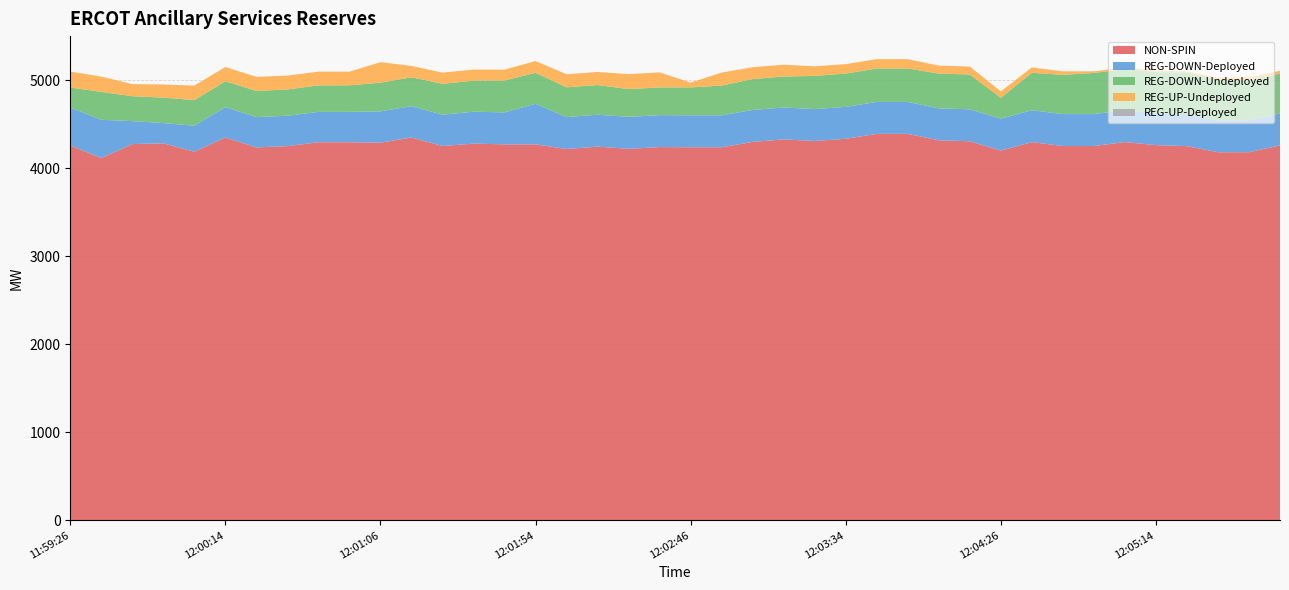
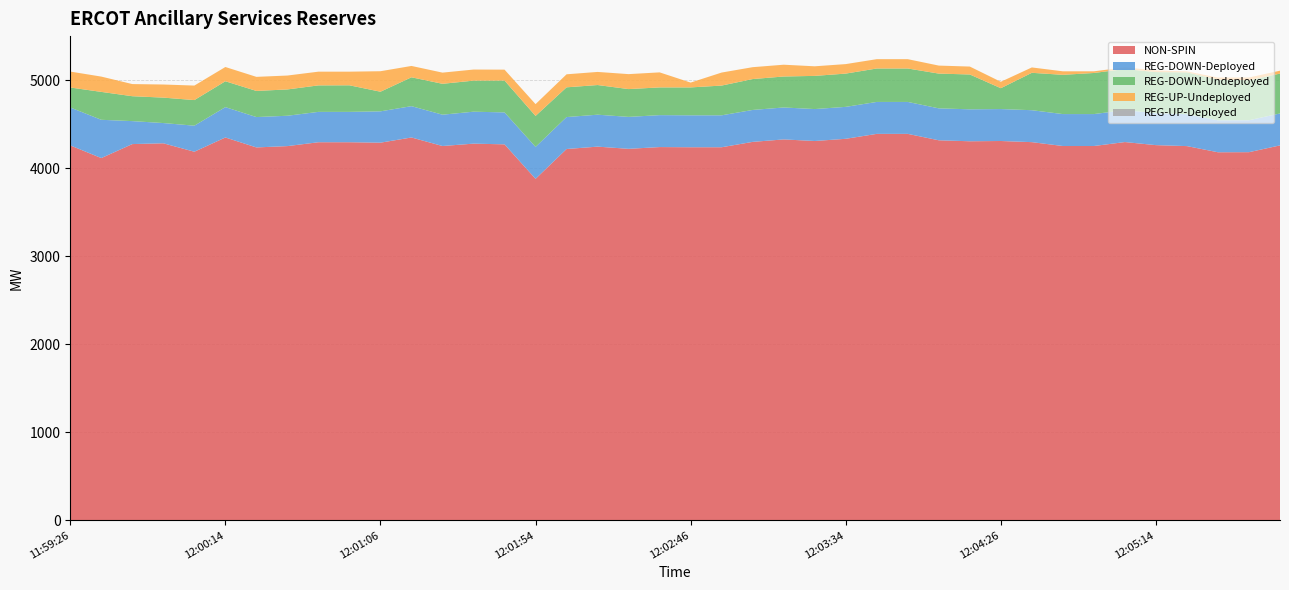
REG-DOWN-Undeployed, 12:01:06: 300 -> 200
NON-SPIN, 12:01:54: 4300 -> 3900
REG-DOWN-Deployed, 12:01:54: 500 -> 400
NON-SPIN, 12:04:26: 4200 -> 4300
